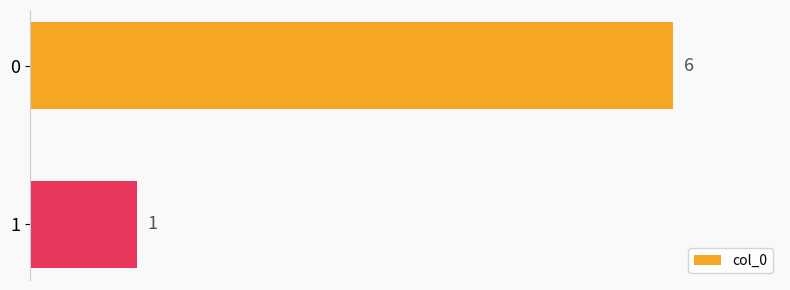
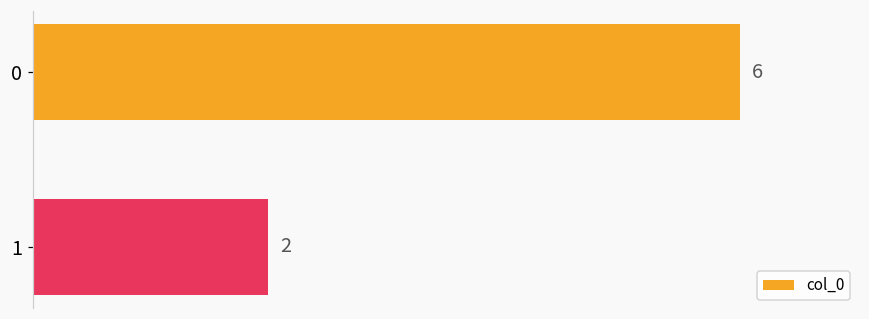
1: 1 -> 2
